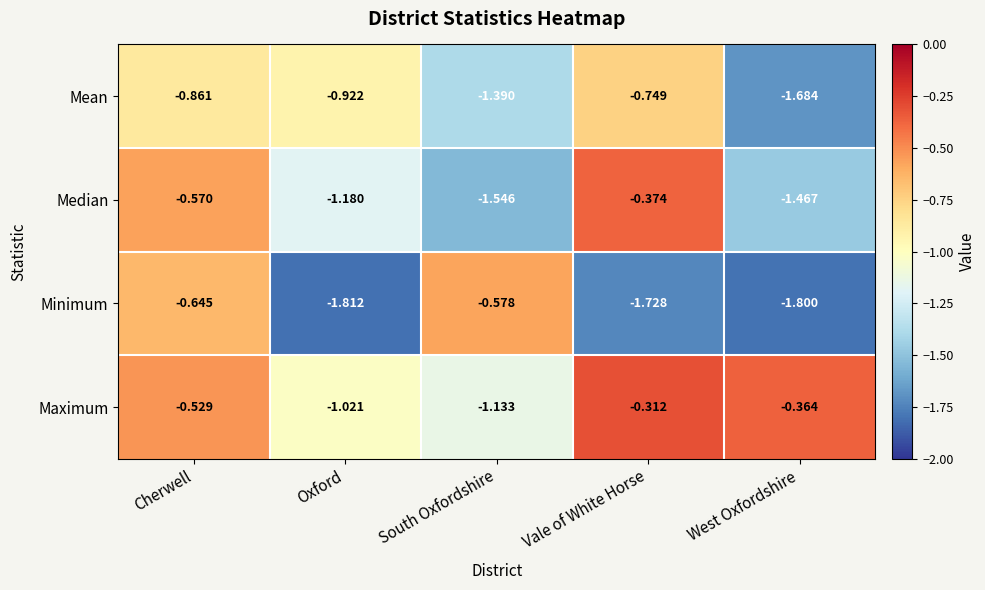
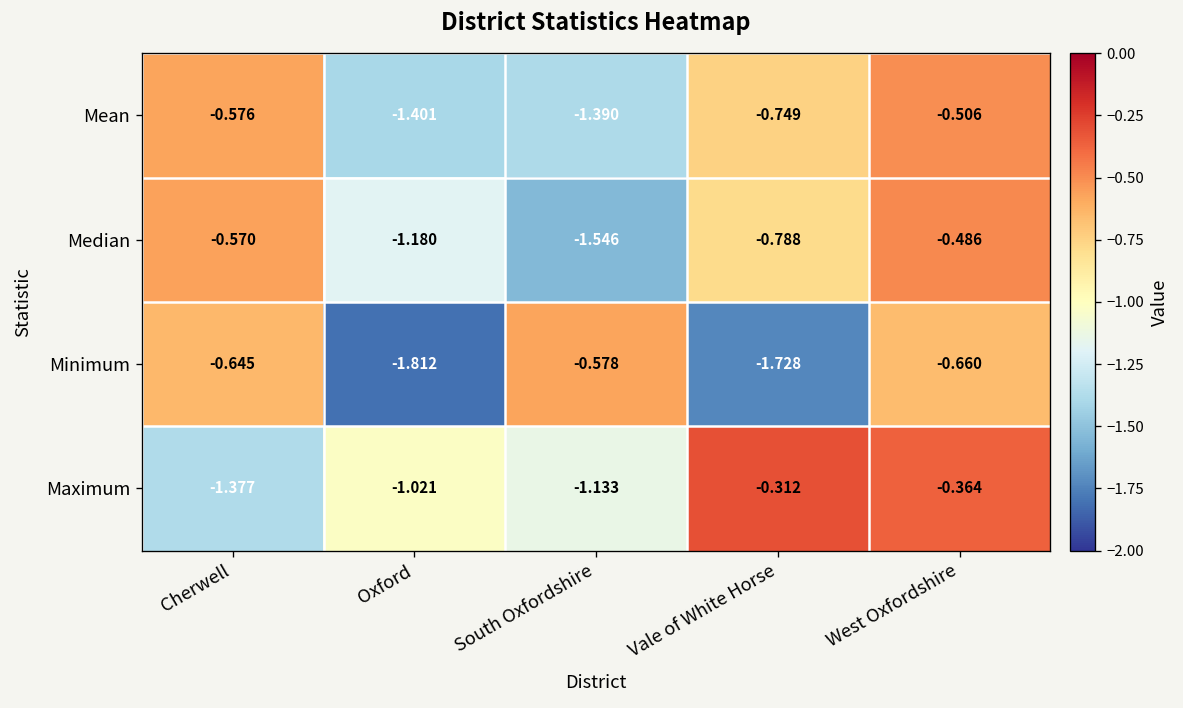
Mean, Cherwell: -0.861 -> -0.576
Mean, Oxford: -0.922 -> -1.401
Mean, West Oxfordshire: -1.684 -> -0.506
Median, Vale of White Horse: -0.374 -> -0.788
Median, West Oxfordshire: -1.467 -> -0.486
Minimum, West Oxfordshire: -1.800 -> -0.660
Maximum, Cherwell: -0.529 -> -1.377
